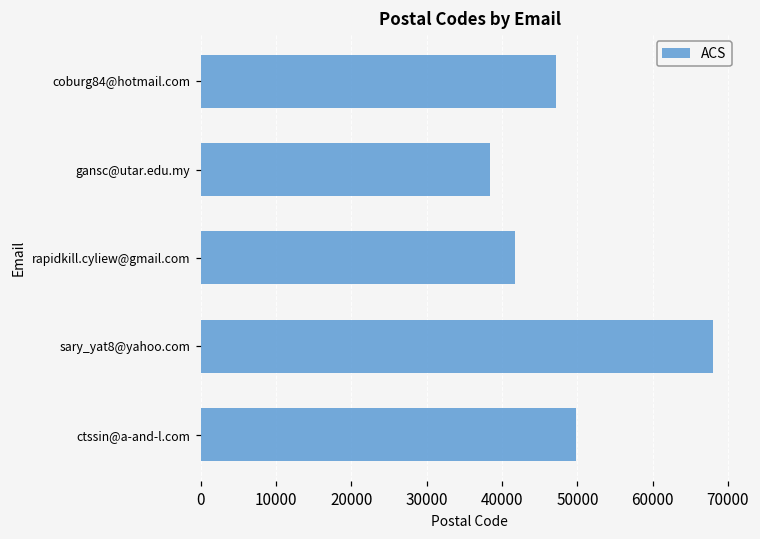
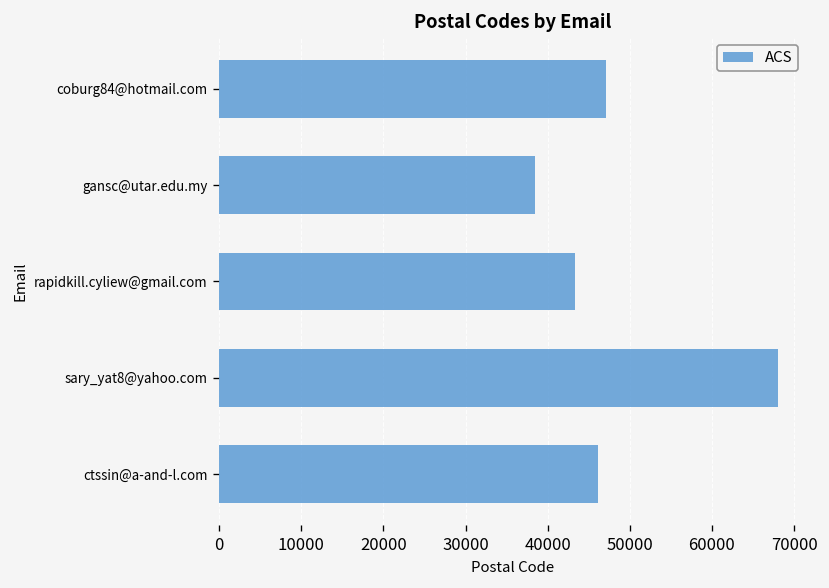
rapidkill.cyliew@gmail.com: 42000 -> 43000
ctssin@a-and-l.com: 50000 -> 46000
